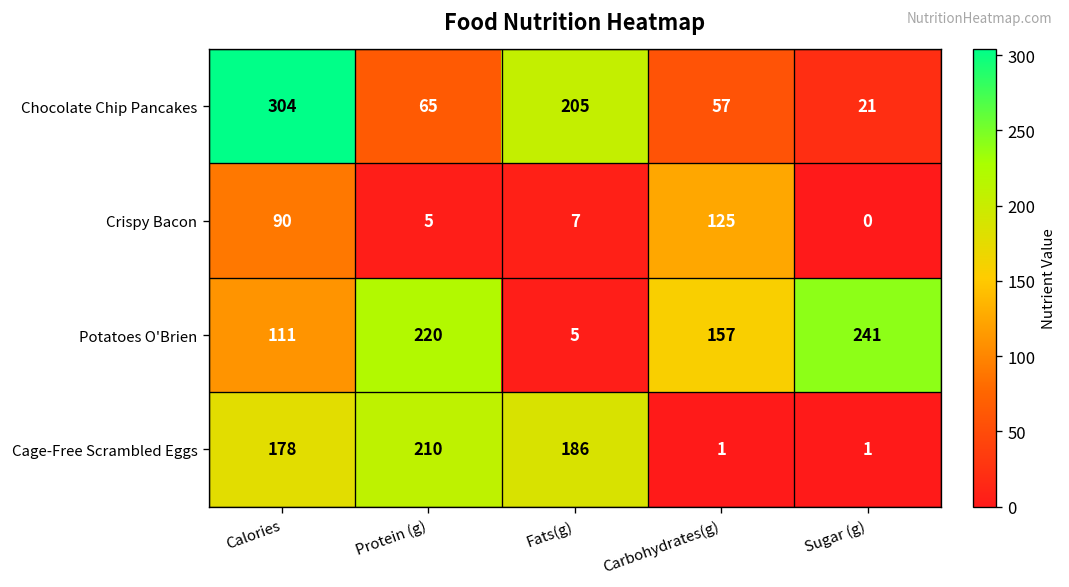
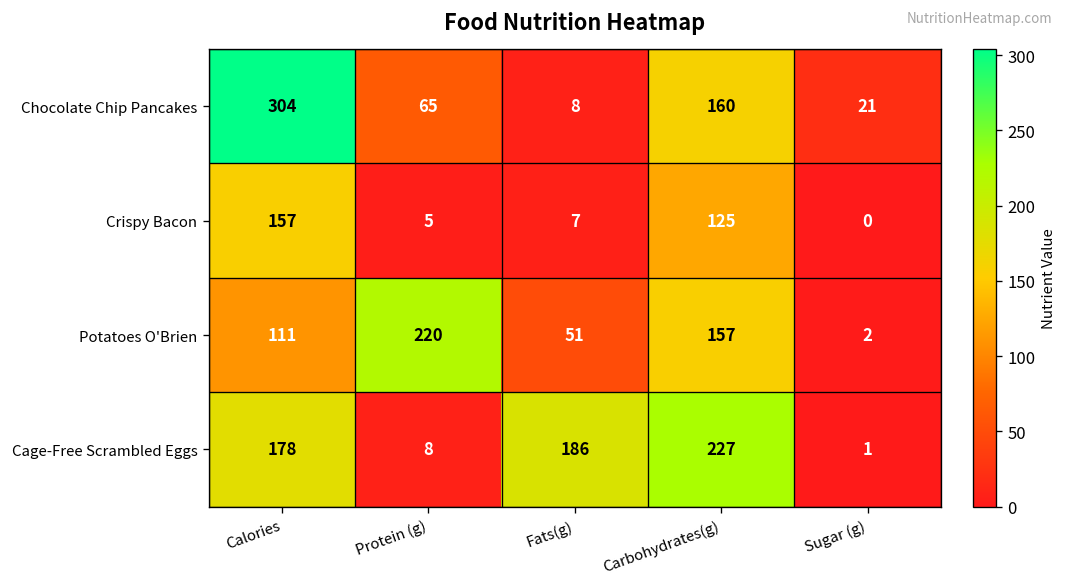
Chocolate Chip Pancakes, Fats(g): 205 -> 8
Chocolate Chip Pancakes, Carbohydrates(g): 57 -> 160
Crispy Bacon, Calories: 90 -> 157
Potatoes O'Brien, Fats(g): 5 -> 51
Potatoes O'Brien, Sugar (g): 241 -> 2
Cage-Free Scrambled Eggs, Protein (g): 210 -> 8
Cage-Free Scrambled Eggs, Carbohydrates(g): 1 -> 227
